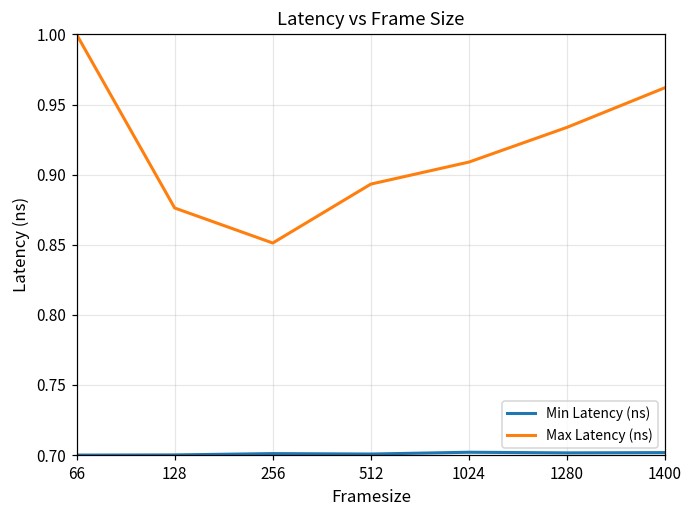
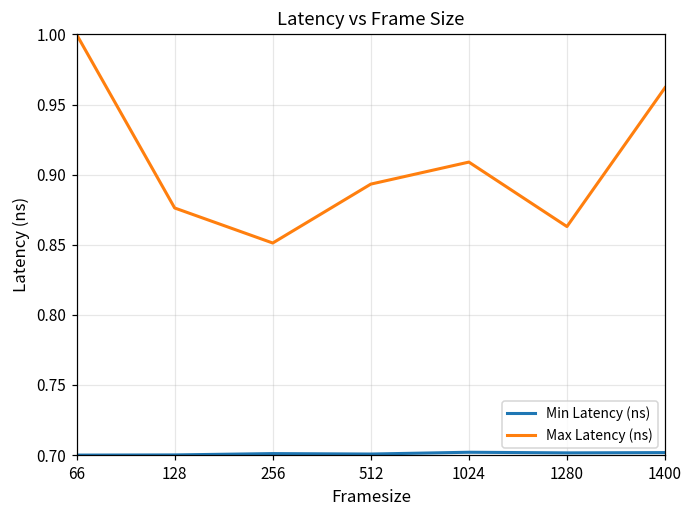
Max Latency (ns), 1280: 0.934 -> 0.863
